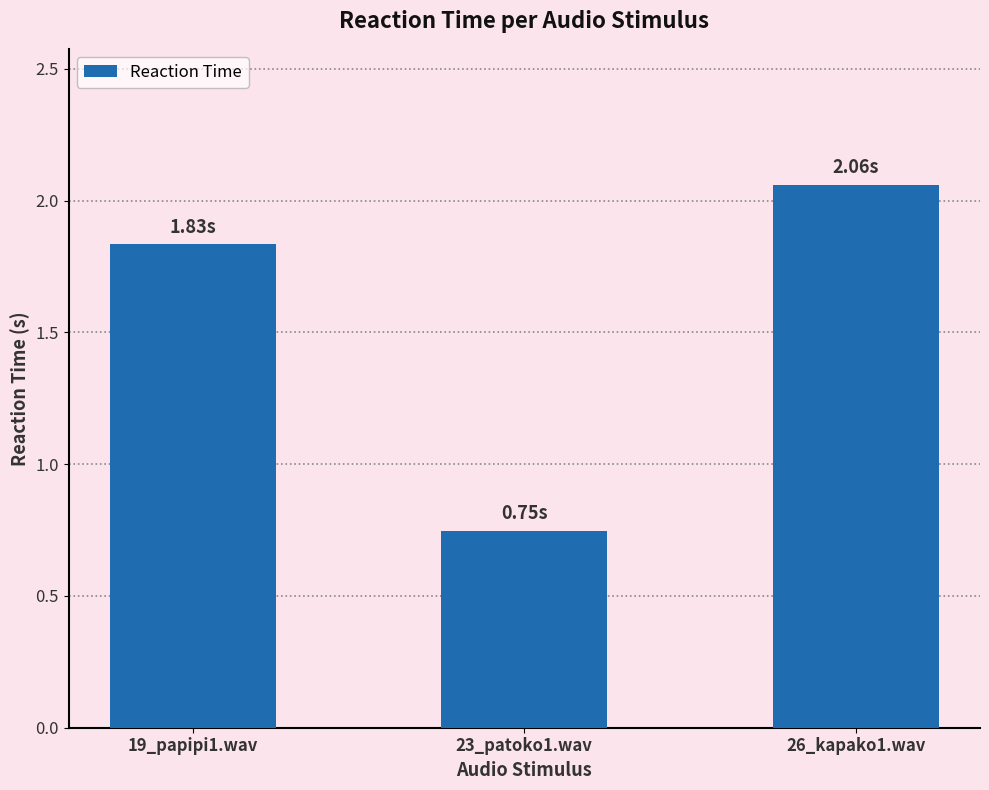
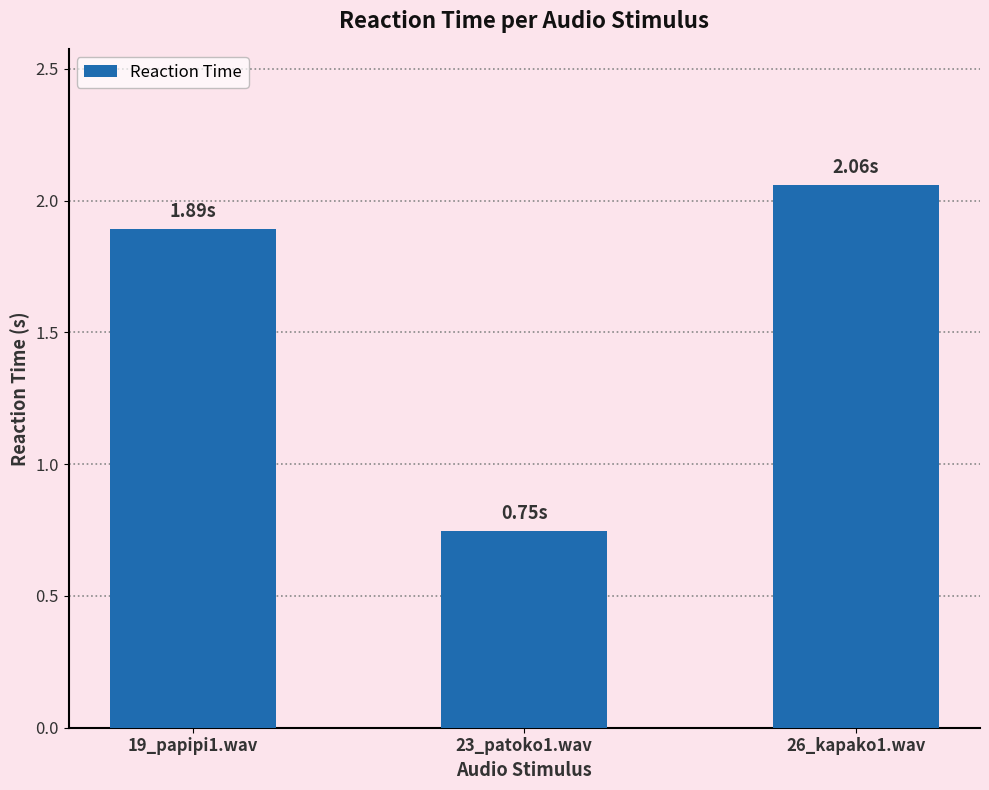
19_papipi1.wav: 1.83s -> 1.89s
